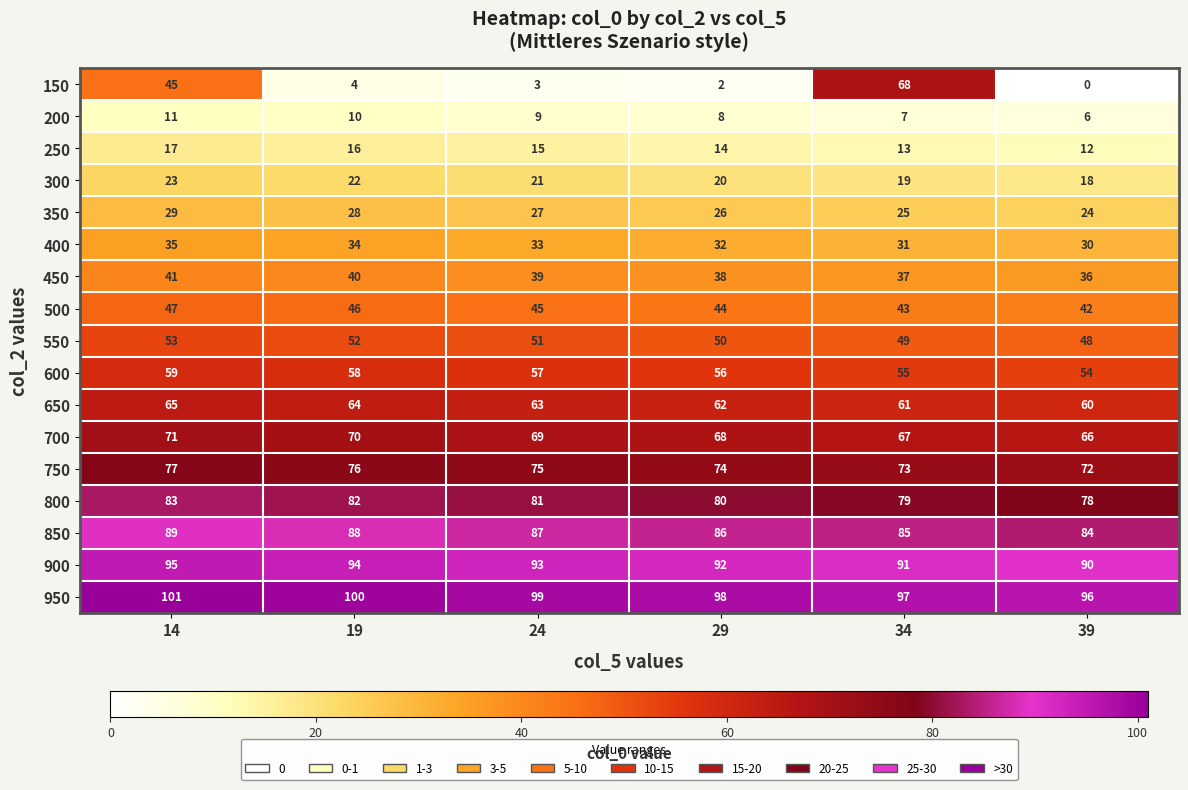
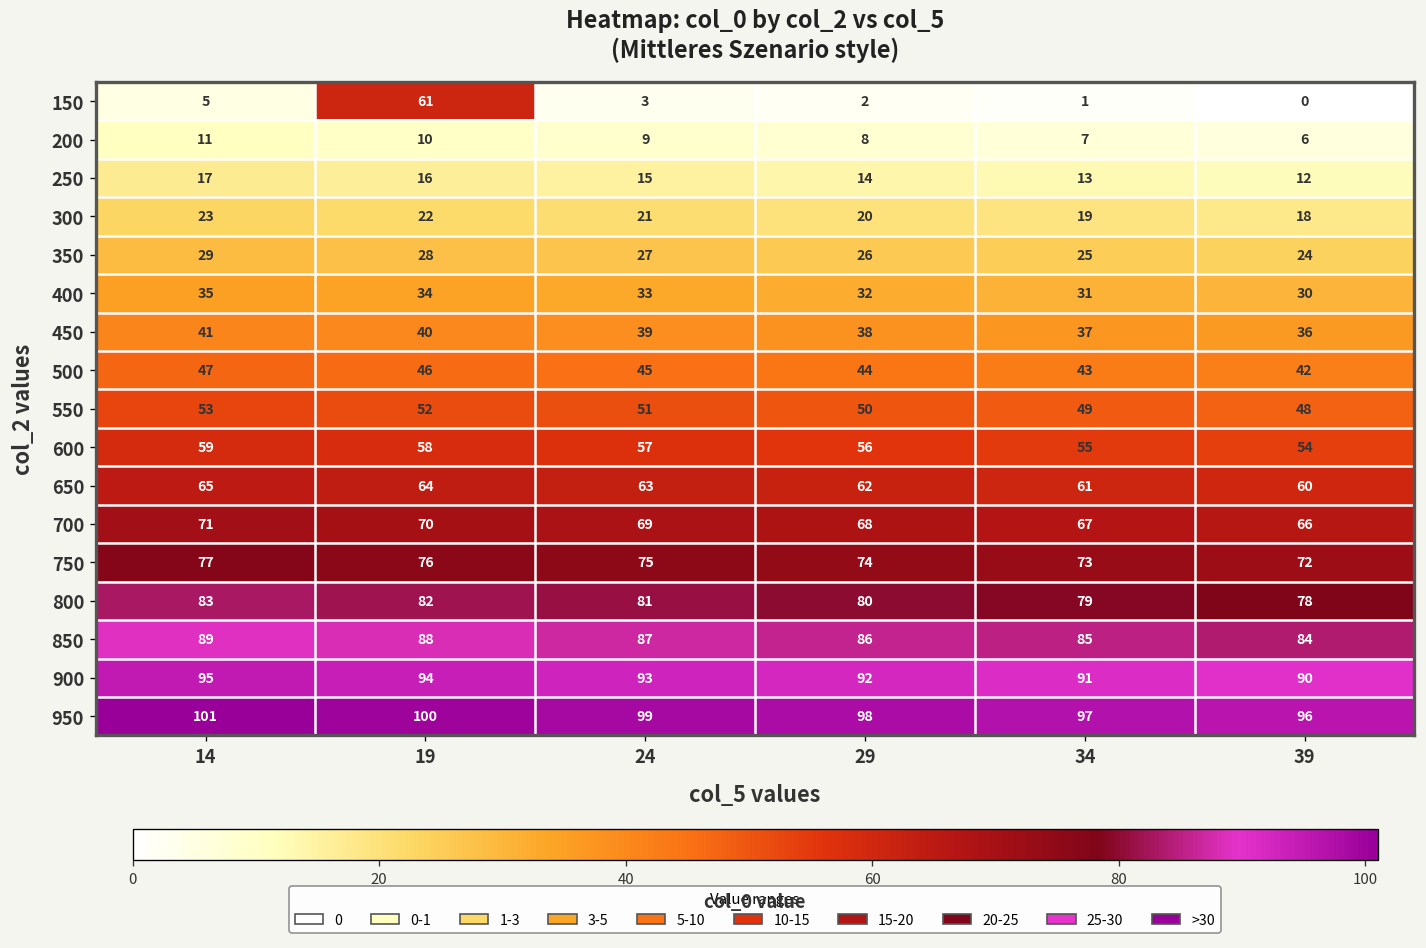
150, 14: 45 -> 5
150, 19: 4 -> 61
150, 34: 68 -> 1
